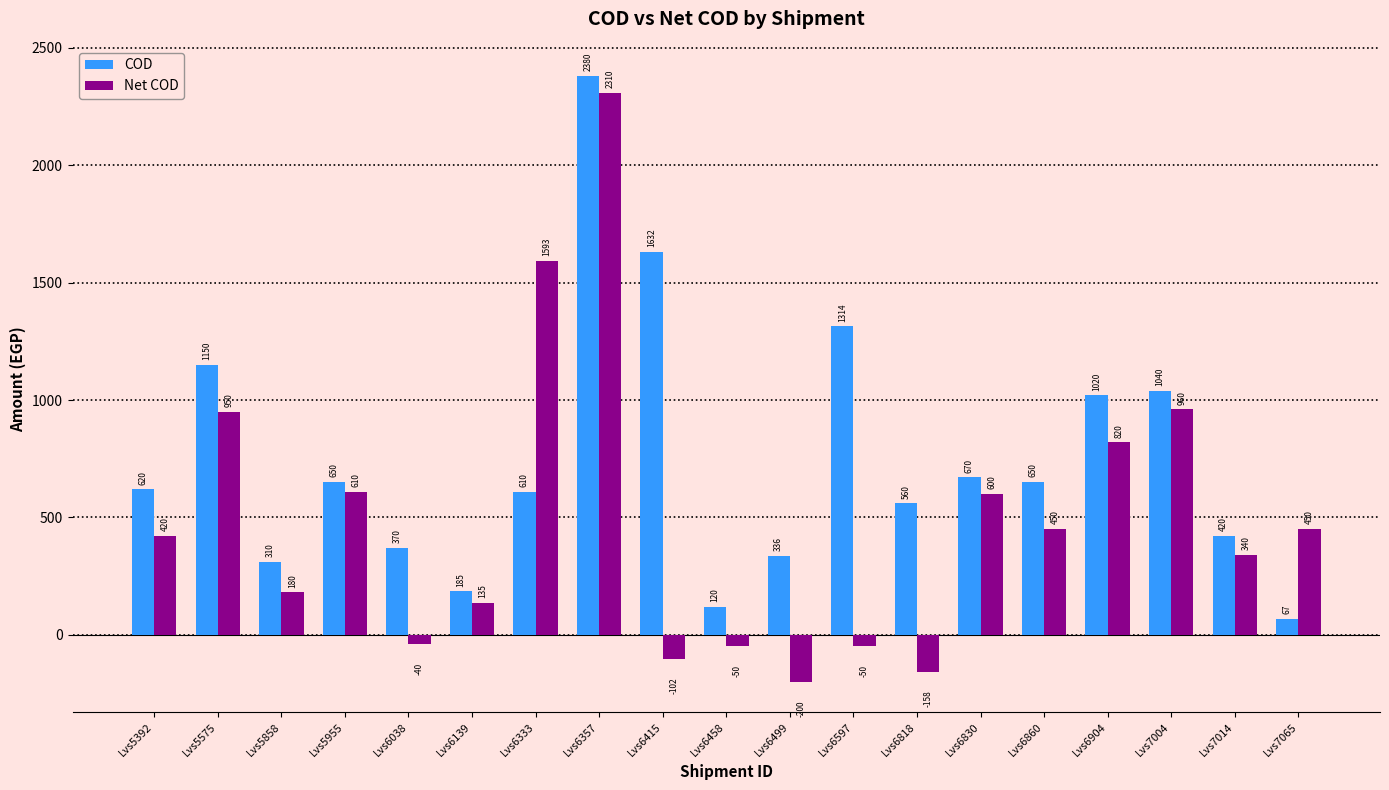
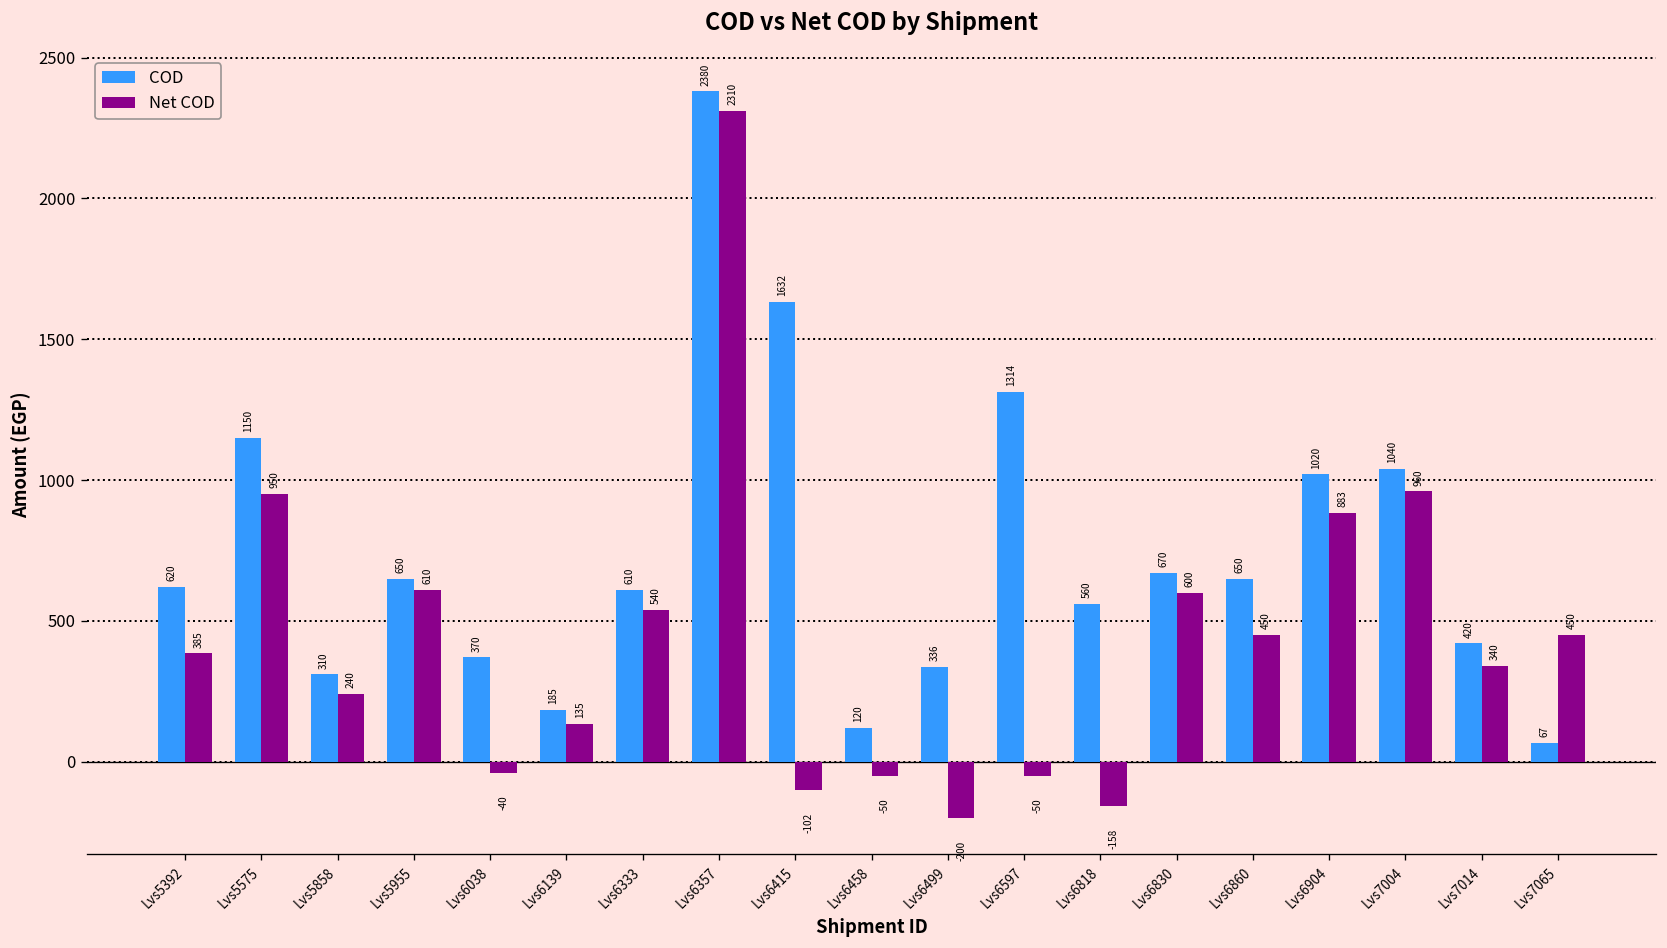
Net COD, Lvs5392: 420 -> 385
Net COD, Lvs5858: 180 -> 240
Net COD, Lvs6333: 1593 -> 540
Net COD, Lvs6904: 820 -> 883
